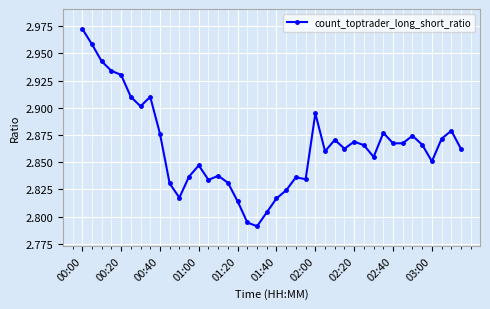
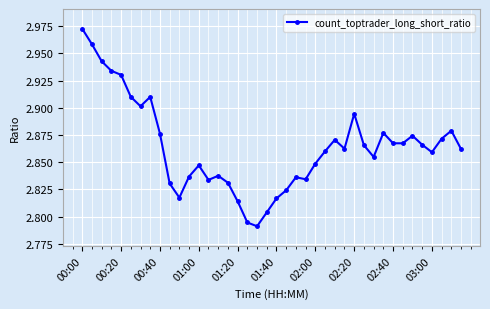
02:00: 2.895 -> 2.849
02:20: 2.869 -> 2.894
03:00: 2.851 -> 2.859
